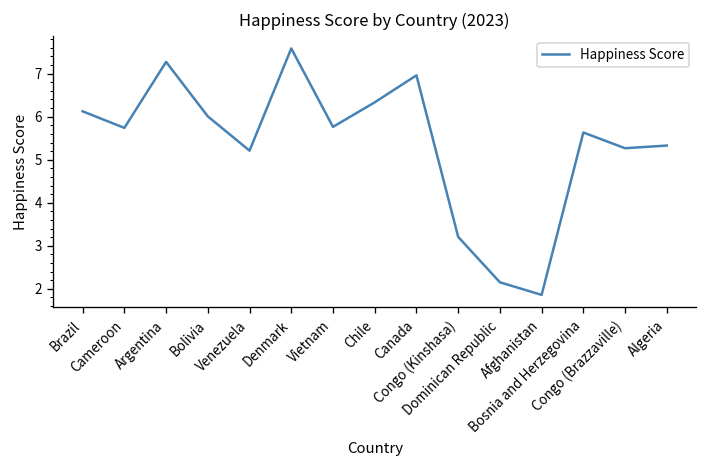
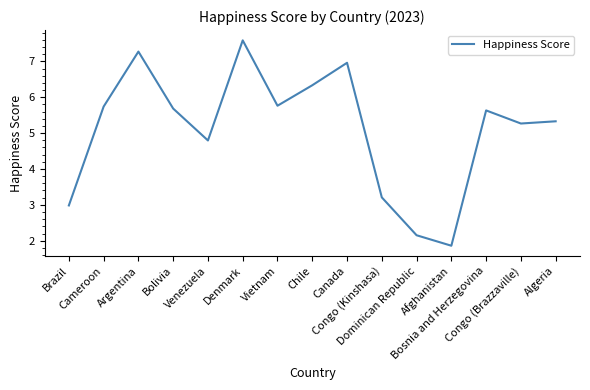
Brazil: 6.1 -> 3.0
Bolivia: 6.0 -> 5.7
Venezuela: 5.2 -> 4.8
